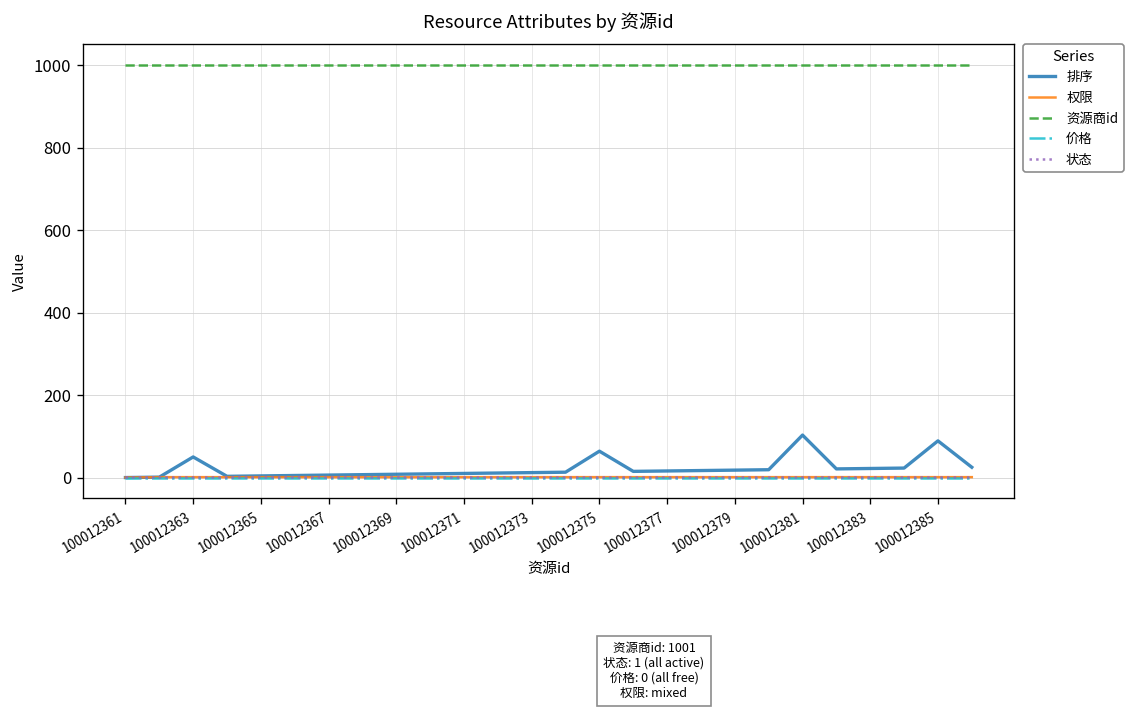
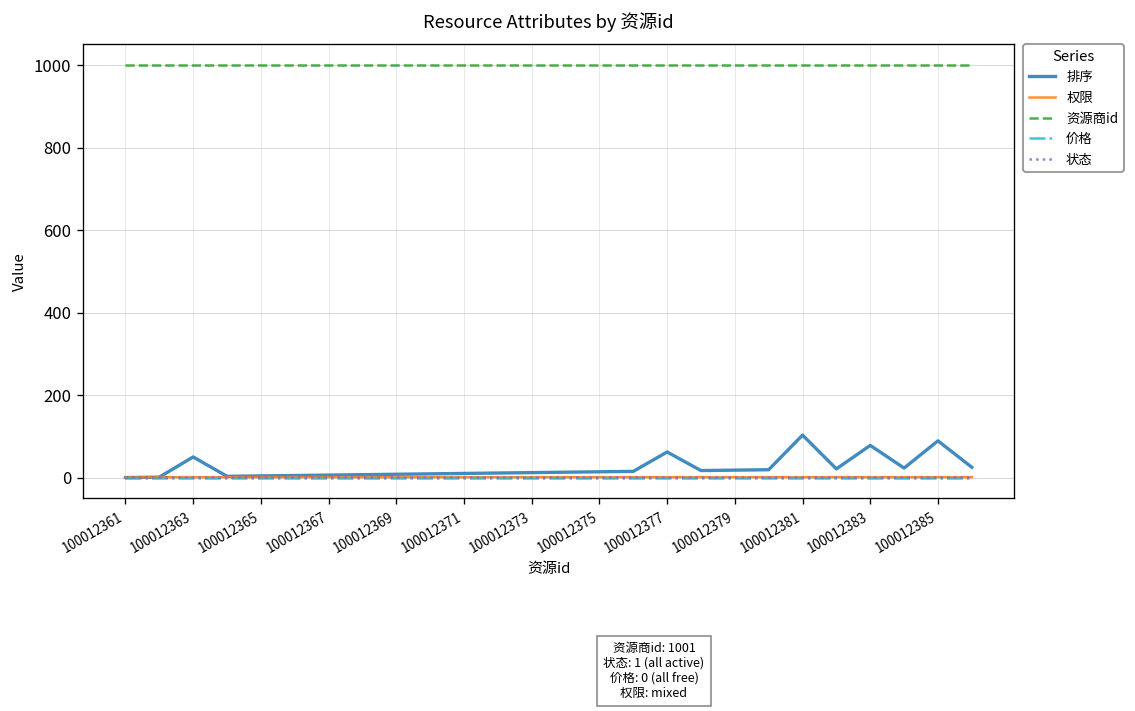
排序, 100012375: 60 -> 10
排序, 100012377: 20 -> 60
排序, 100012383: 20 -> 80
